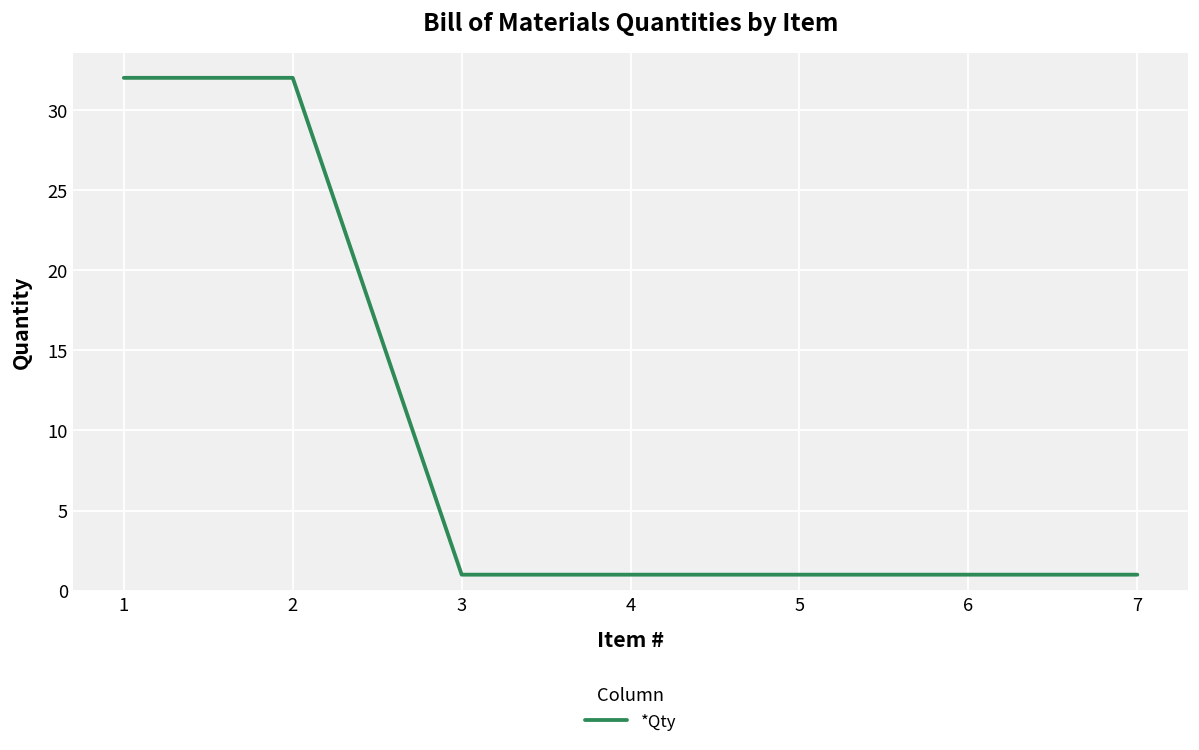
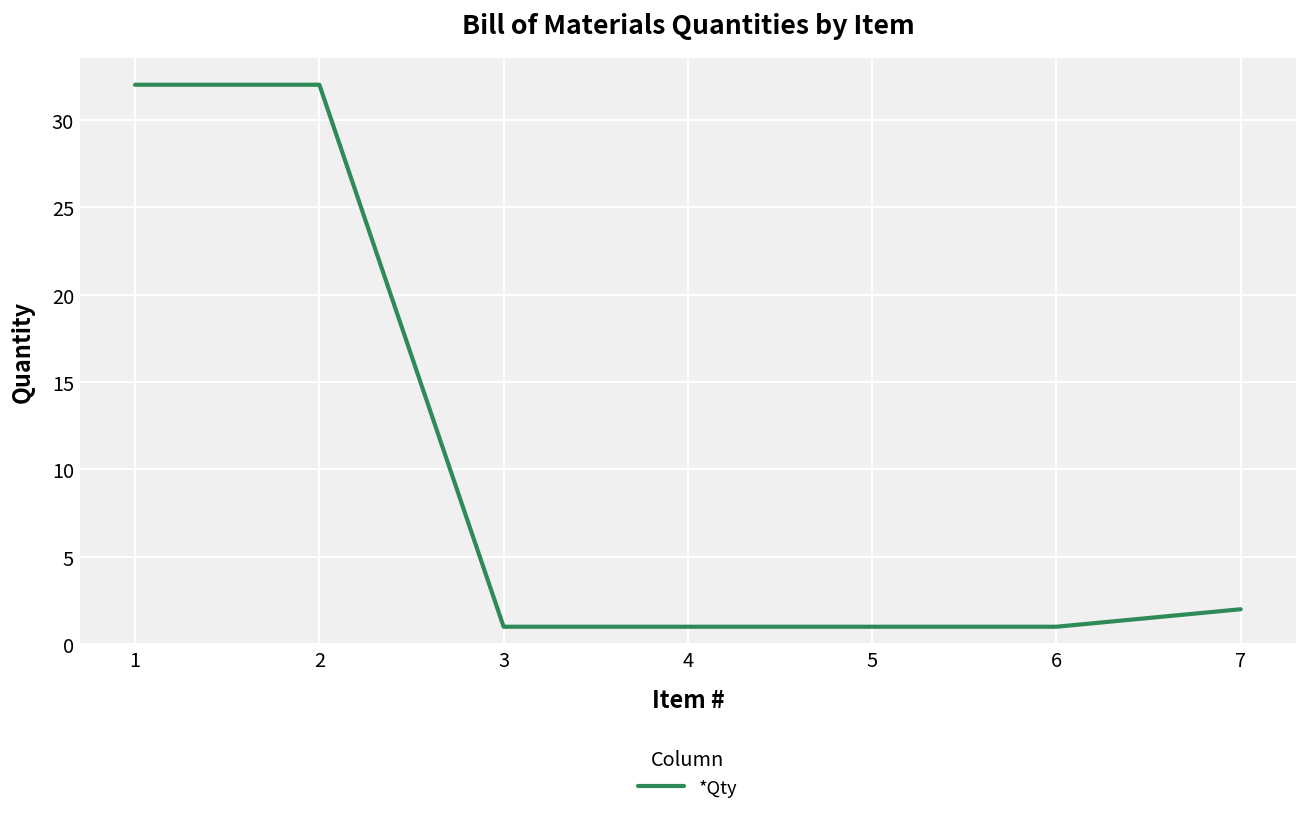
7: 1 -> 2
